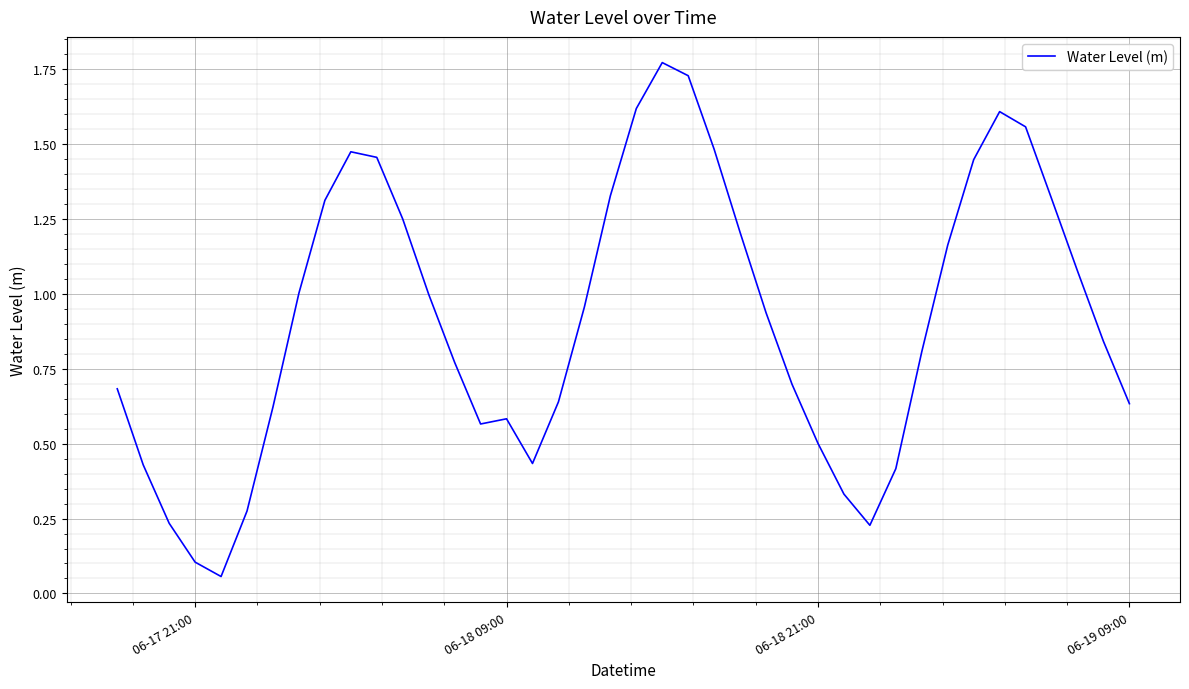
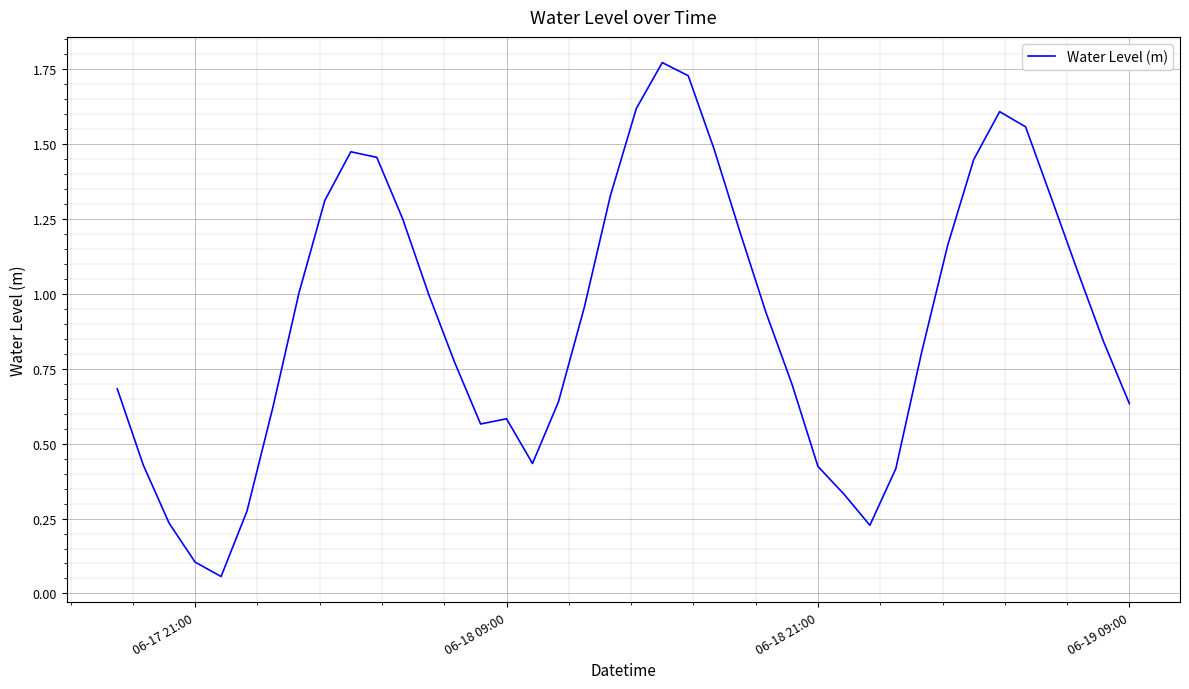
06-18 21:00: 0.50 -> 0.42
